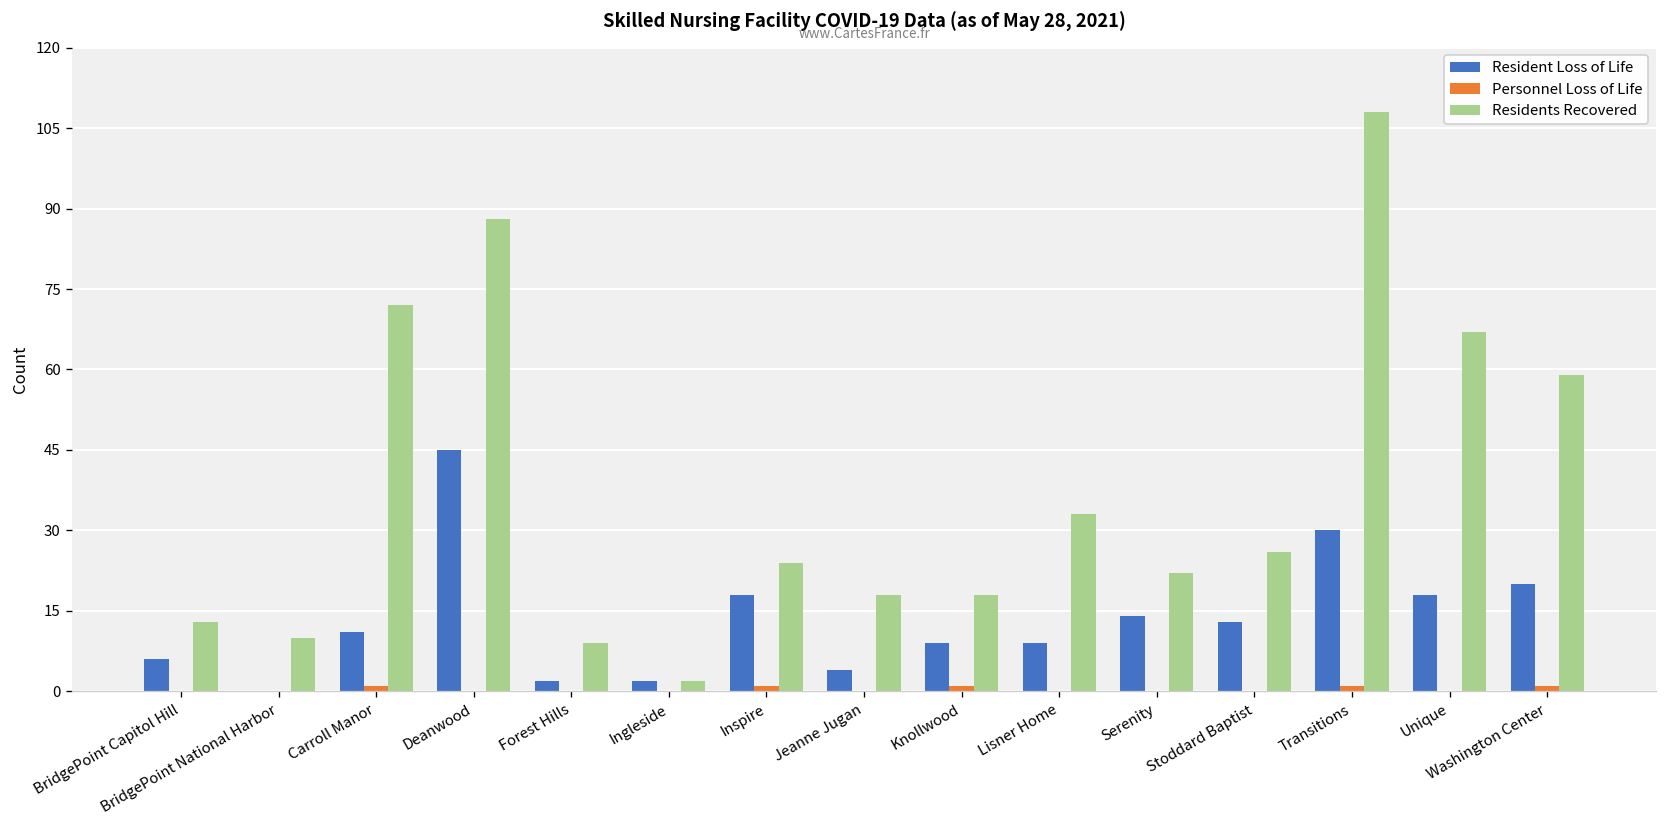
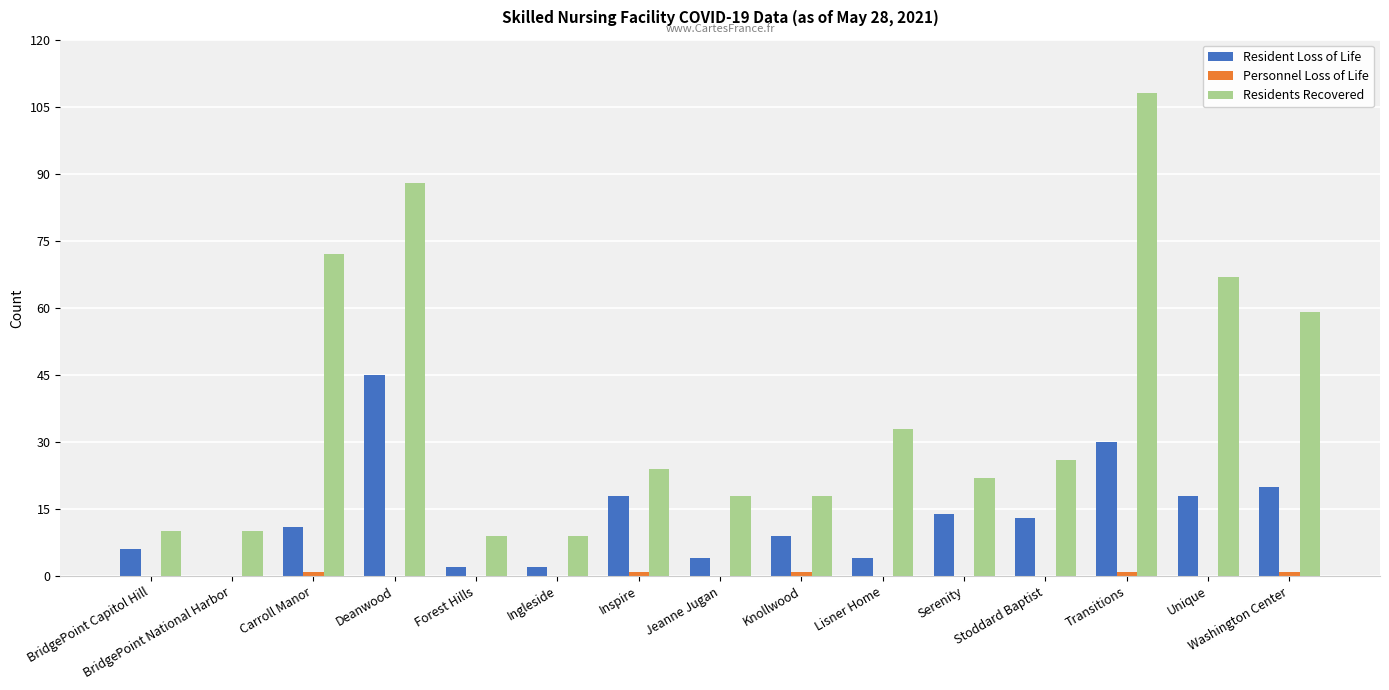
Residents Recovered, BridgePoint Capitol Hill: 13 -> 10
Residents Recovered, Ingleside: 2 -> 9
Resident Loss of Life, Lisner Home: 9 -> 4
